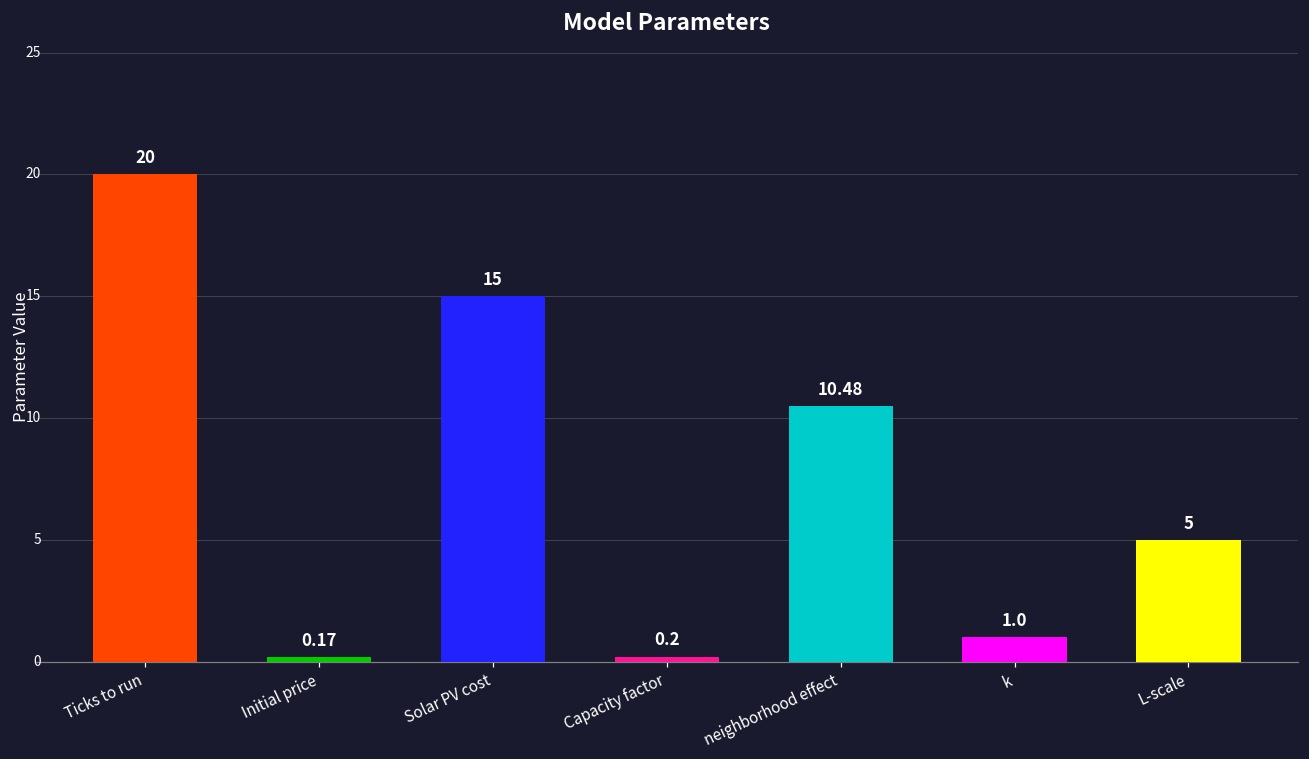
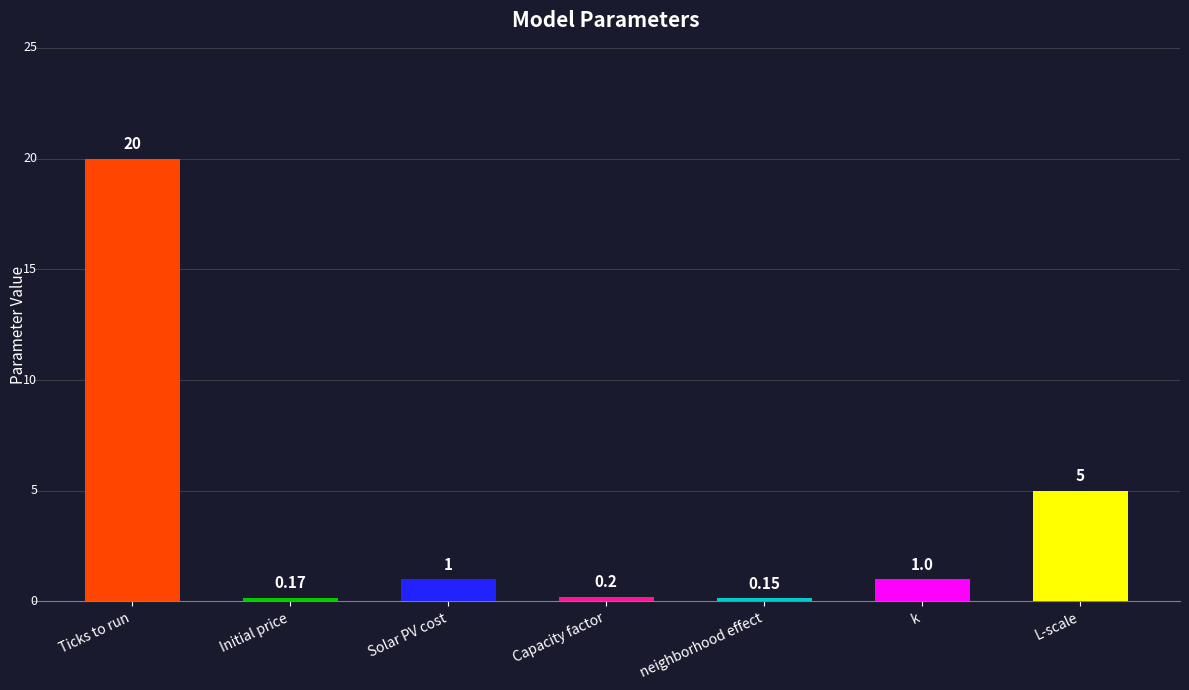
Solar PV cost: 15 -> 1
neighborhood effect: 10.48 -> 0.15
